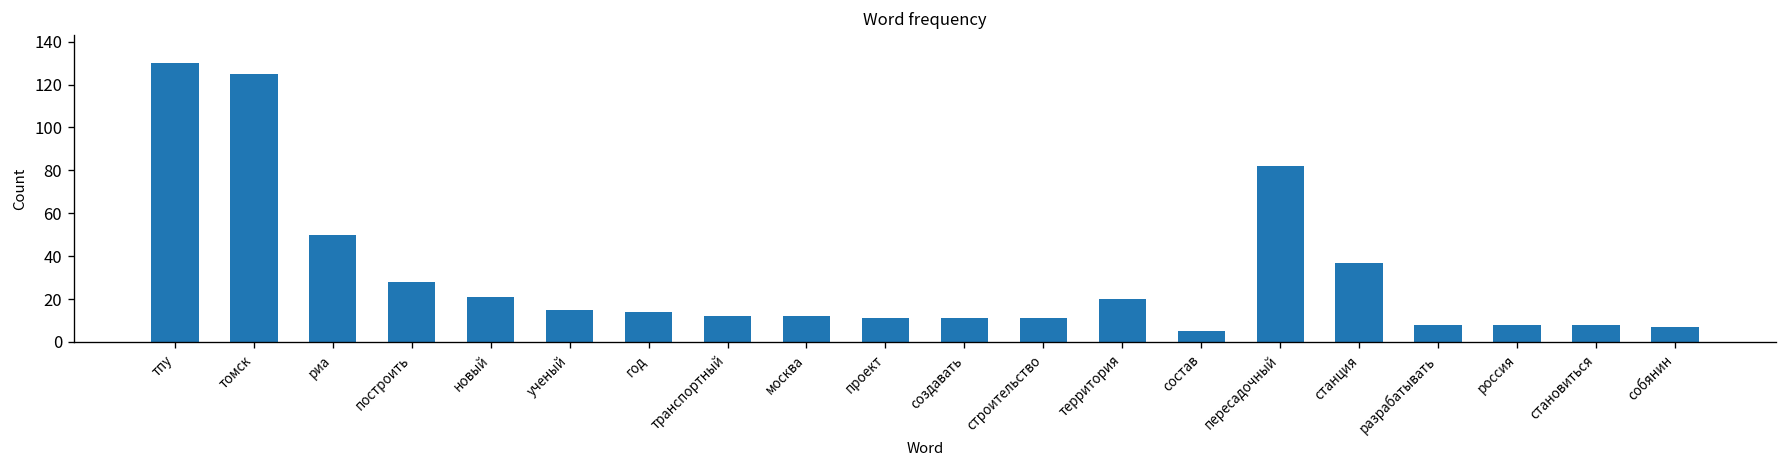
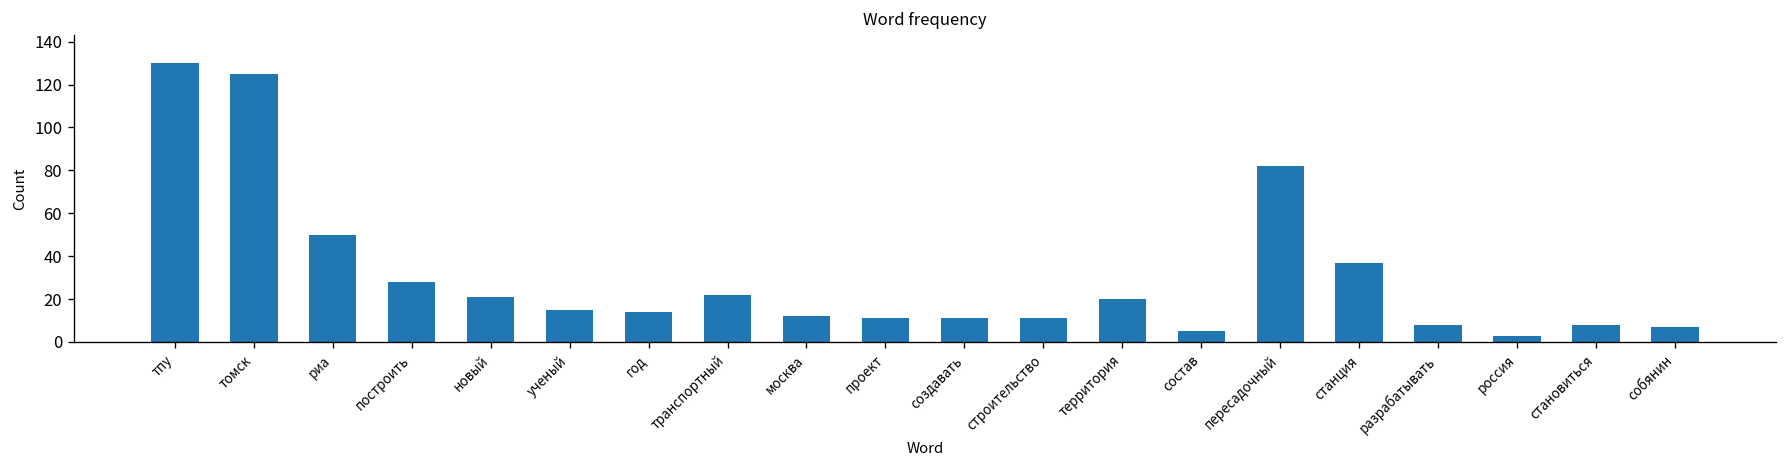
транспортный: 12 -> 22
россия: 8 -> 3
